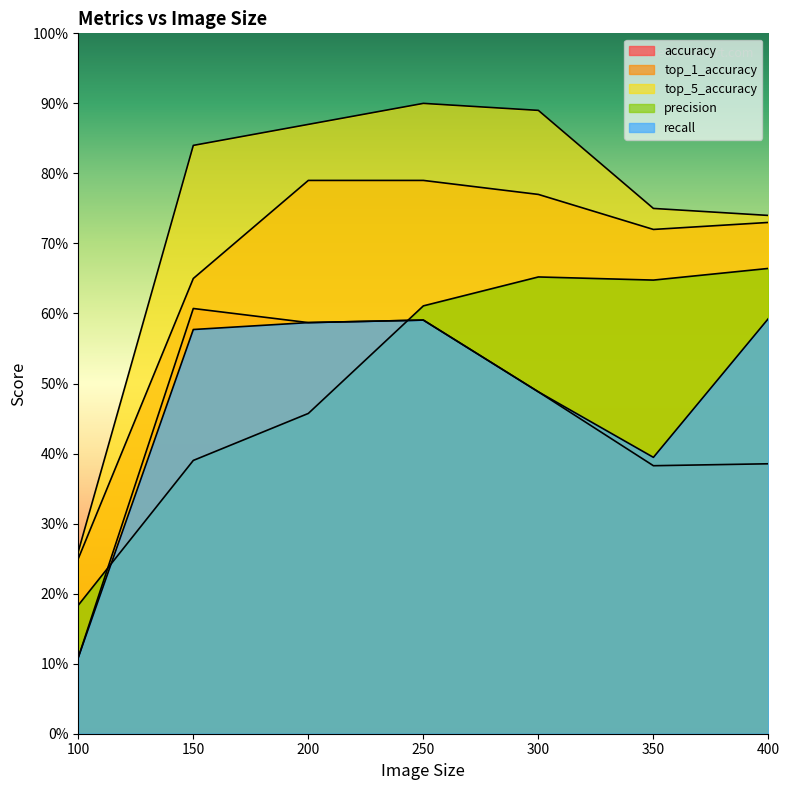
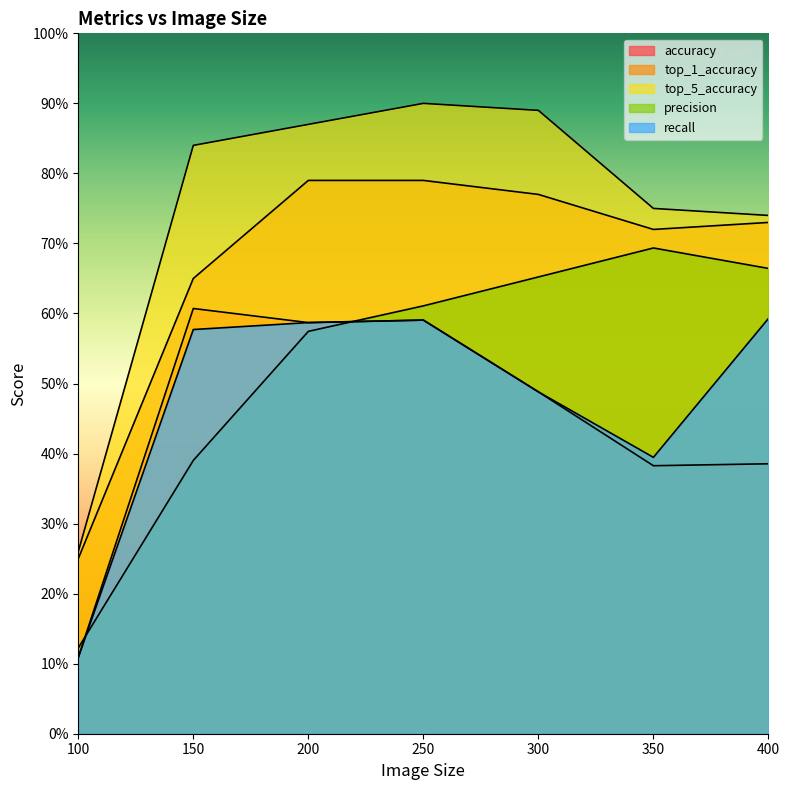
precision, 100: 18% -> 12%
precision, 200: 46% -> 57%
precision, 350: 65% -> 69%
